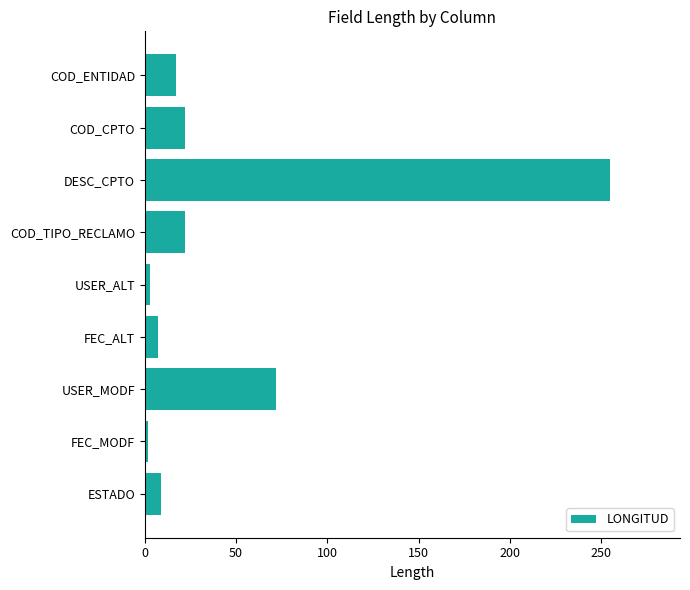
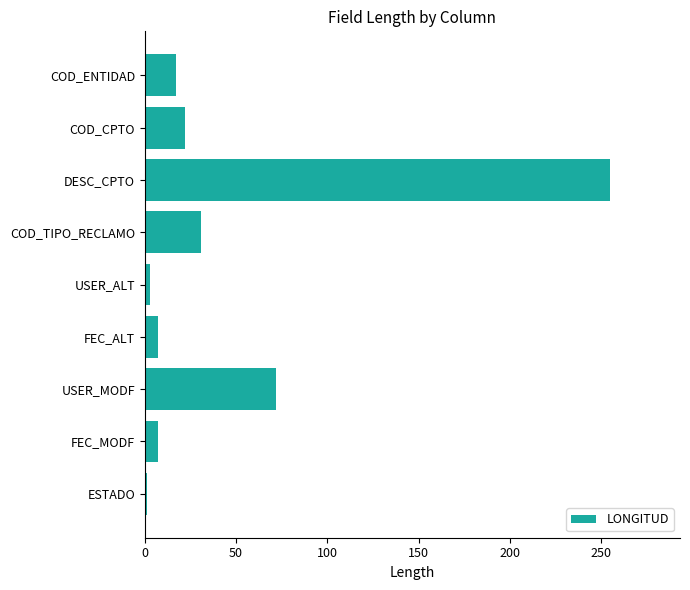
COD_TIPO_RECLAMO: 22 -> 31
FEC_MODF: 2 -> 7
ESTADO: 9 -> 1
